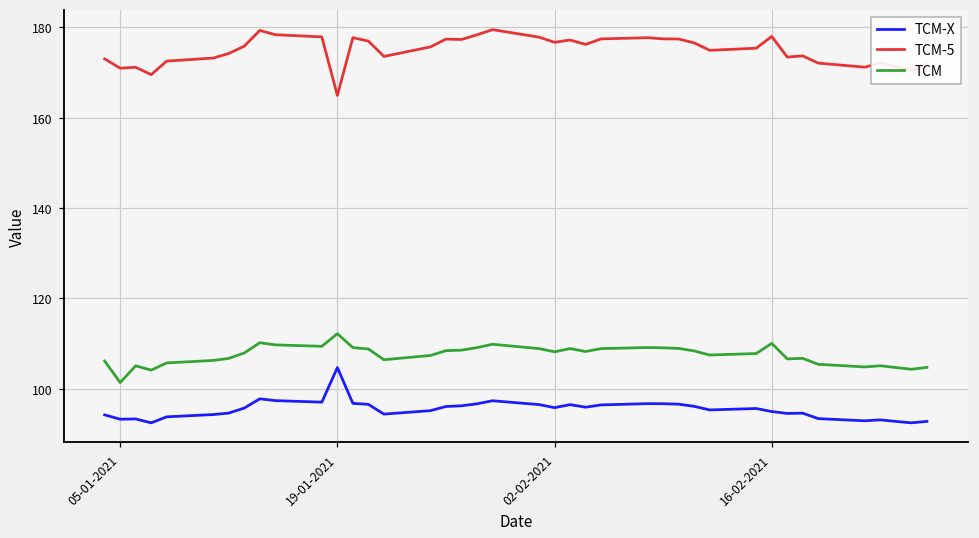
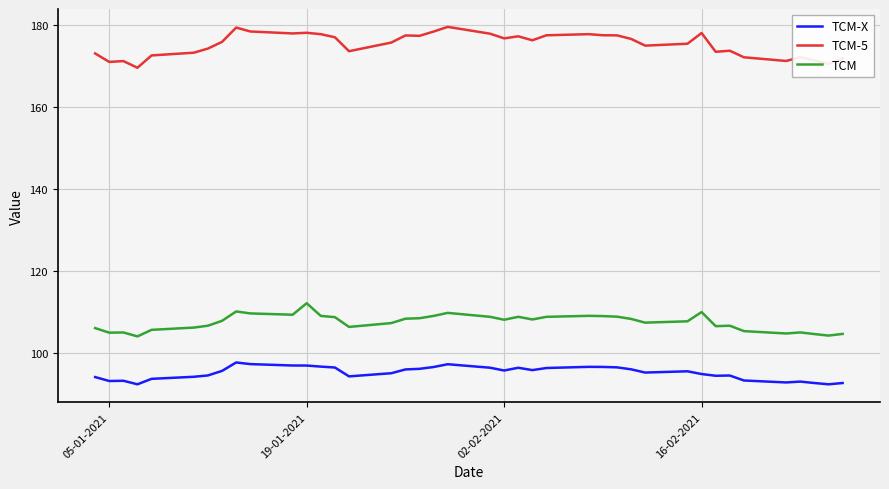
TCM, 05-01-2021: 101 -> 105
TCM-X, 19-01-2021: 105 -> 97
TCM-5, 19-01-2021: 165 -> 178
